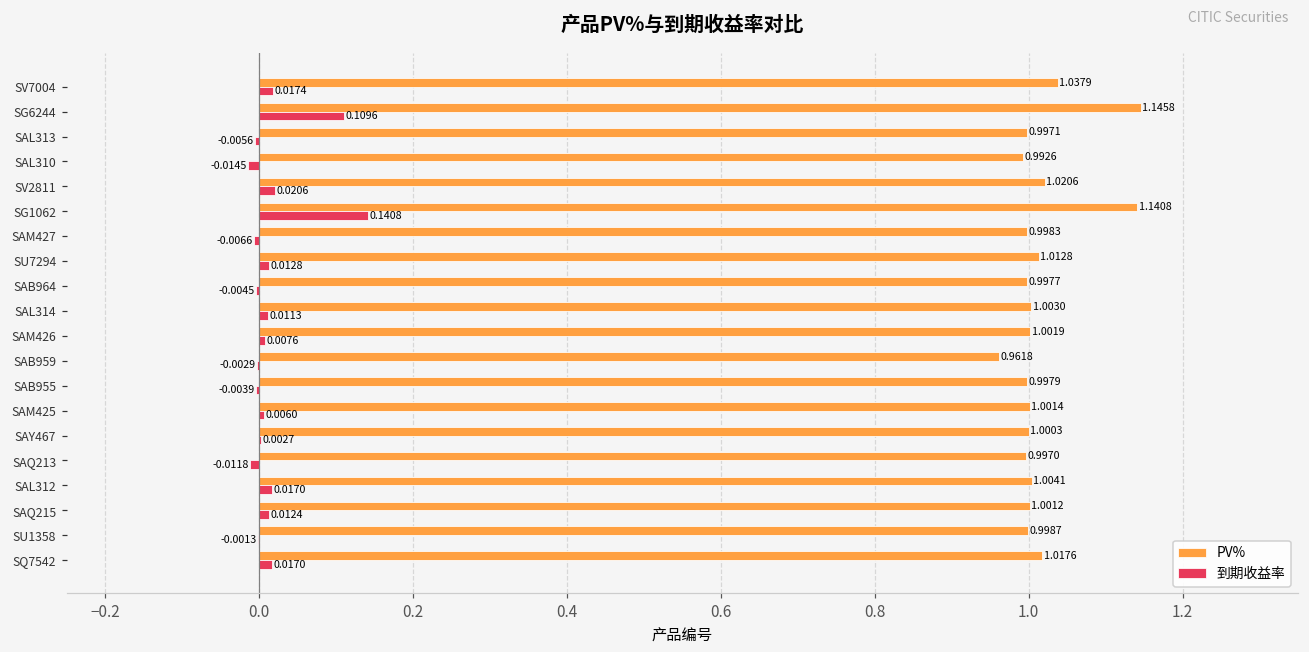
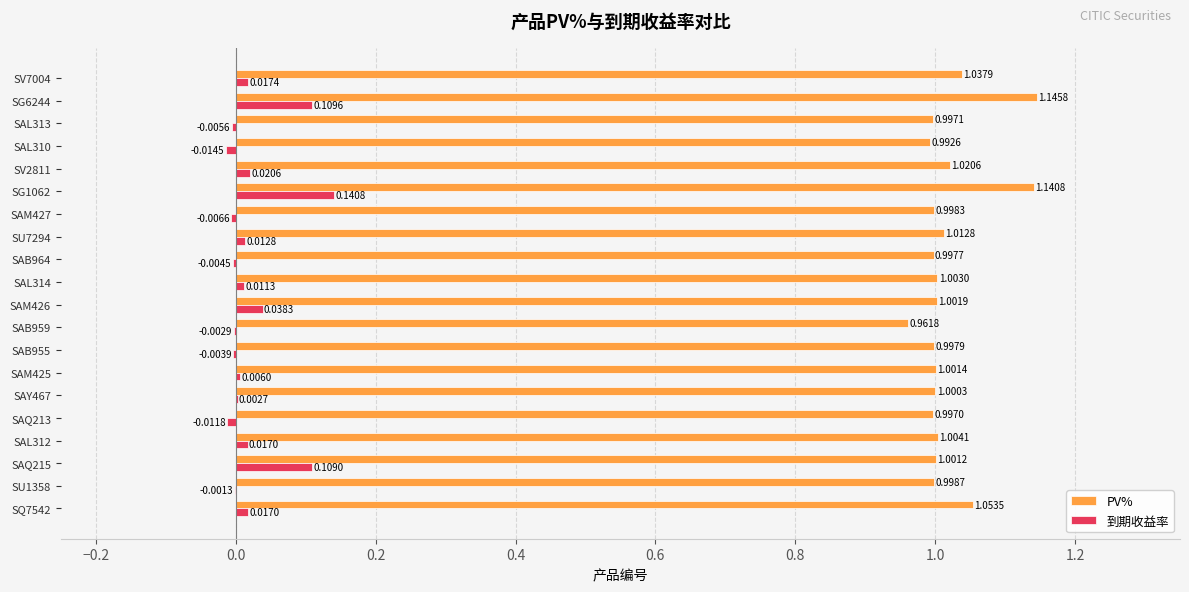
到期收益率, SAM426: 0.0076 -> 0.0383
到期收益率, SAQ215: 0.0124 -> 0.1090
PV%, SQ7542: 1.0176 -> 1.0535
